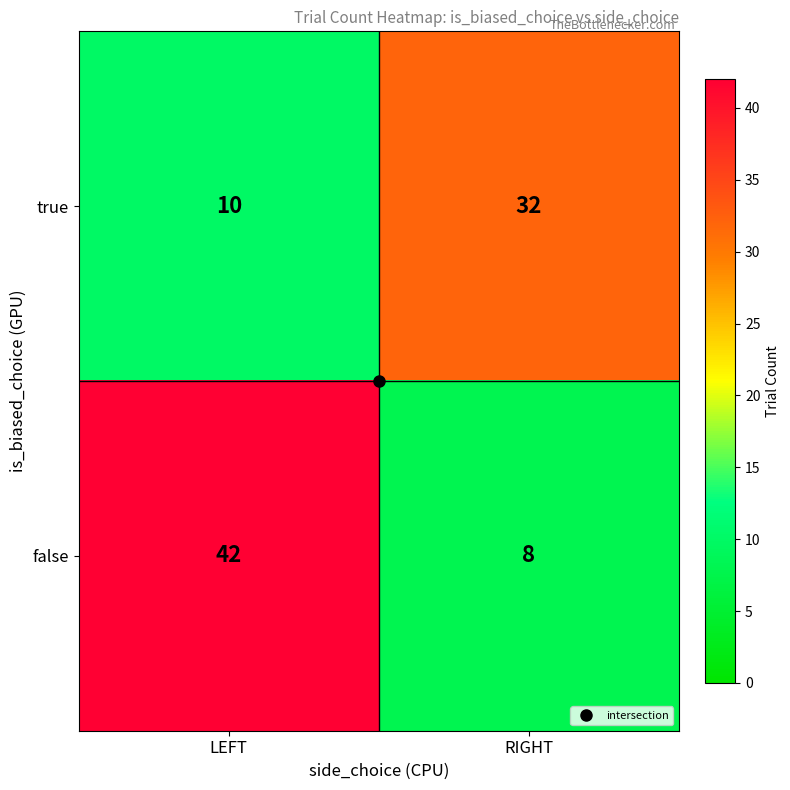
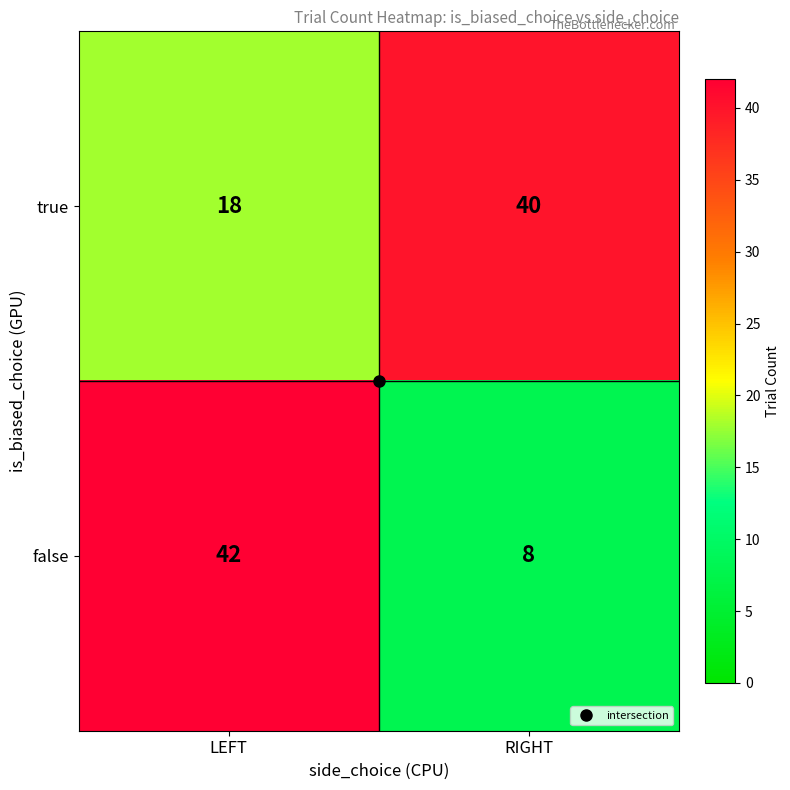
true, LEFT: 10 -> 18
true, RIGHT: 32 -> 40
